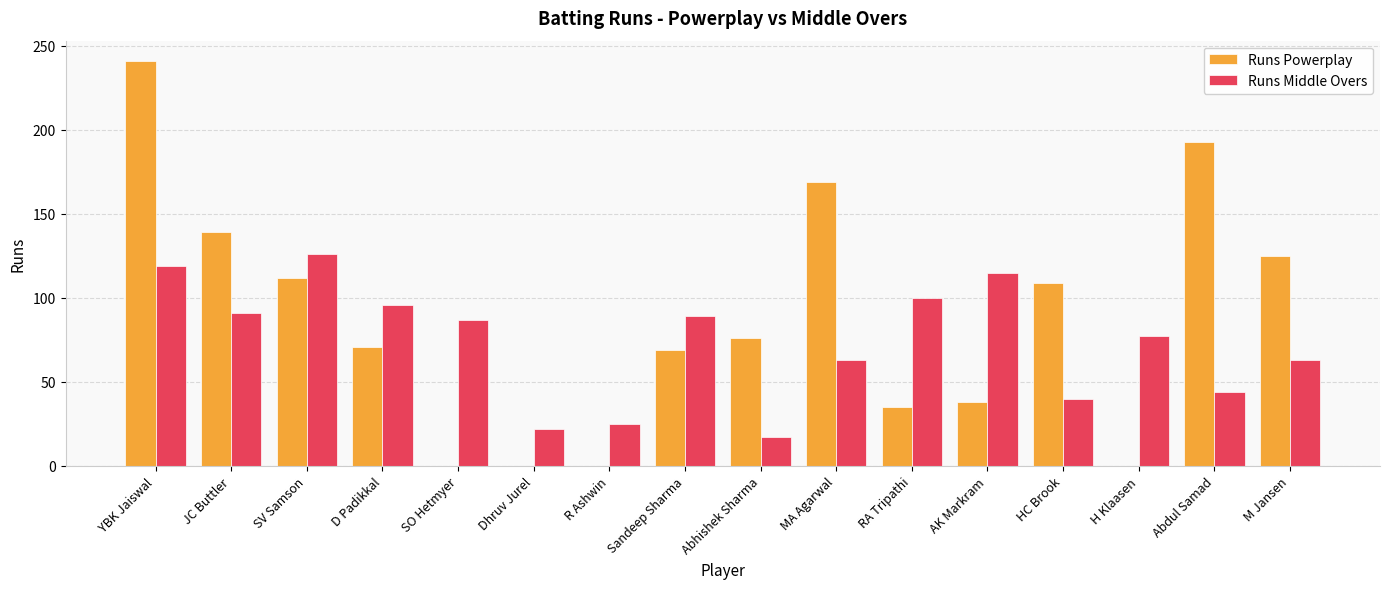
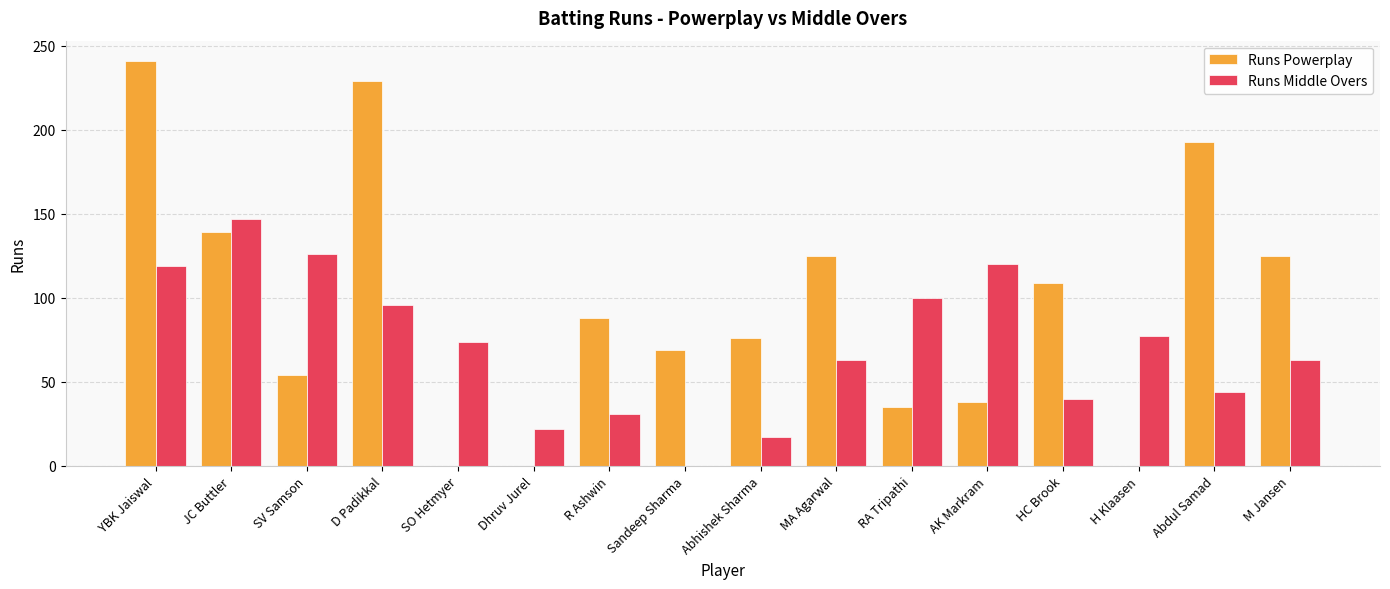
Runs Middle Overs, JC Buttler: 91 -> 147
Runs Powerplay, SV Samson: 112 -> 54
Runs Powerplay, D Padikkal: 71 -> 229
Runs Middle Overs, SO Hetmyer: 87 -> 74
Runs Powerplay, R Ashwin: 0 -> 88
Runs Middle Overs, R Ashwin: 25 -> 31
Runs Middle Overs, Sandeep Sharma: 89 -> 0
Runs Powerplay, MA Agarwal: 169 -> 125
Runs Middle Overs, AK Markram: 115 -> 120
